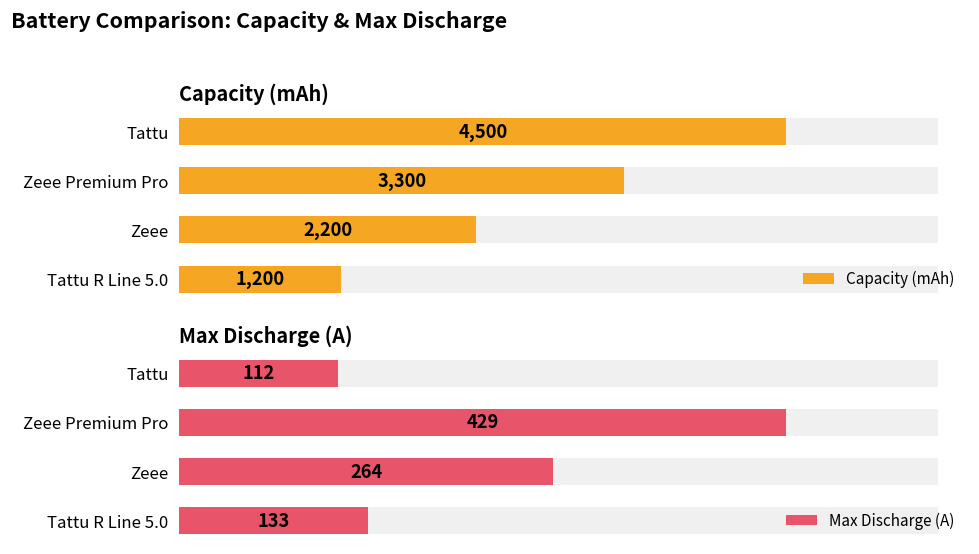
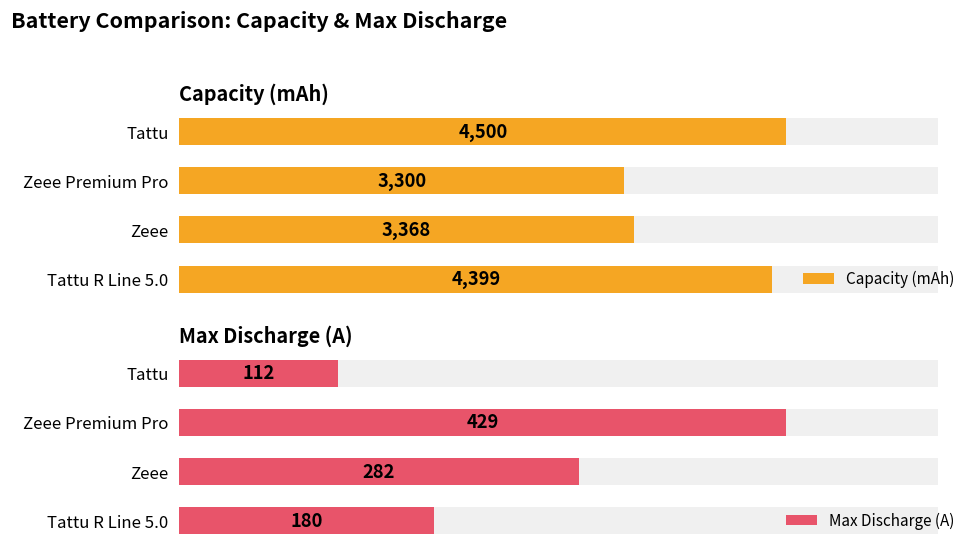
Capacity (mAh), Capacity (mAh), Zeee: 2,200 -> 3,368
Capacity (mAh), Capacity (mAh), Tattu R Line 5.0: 1,200 -> 4,399
Max Discharge (A), Max Discharge (A), Zeee: 264 -> 282
Max Discharge (A), Max Discharge (A), Tattu R Line 5.0: 133 -> 180
